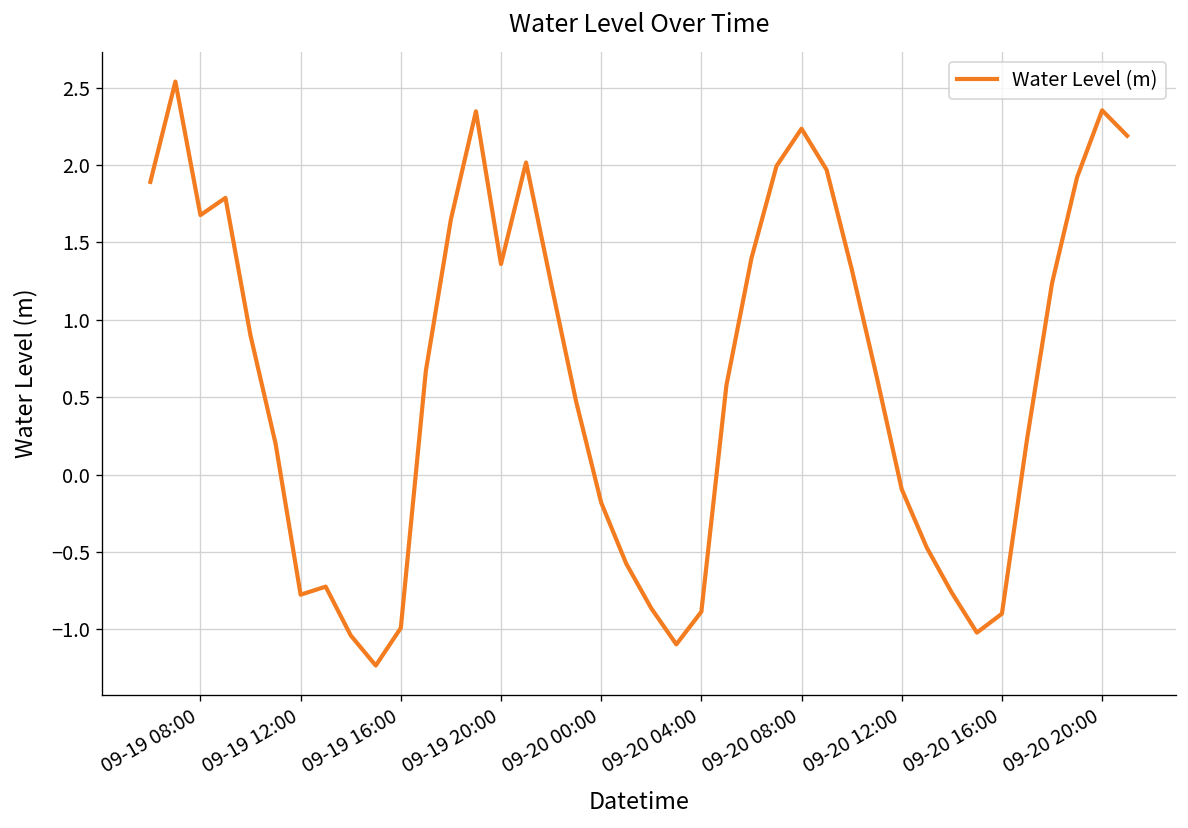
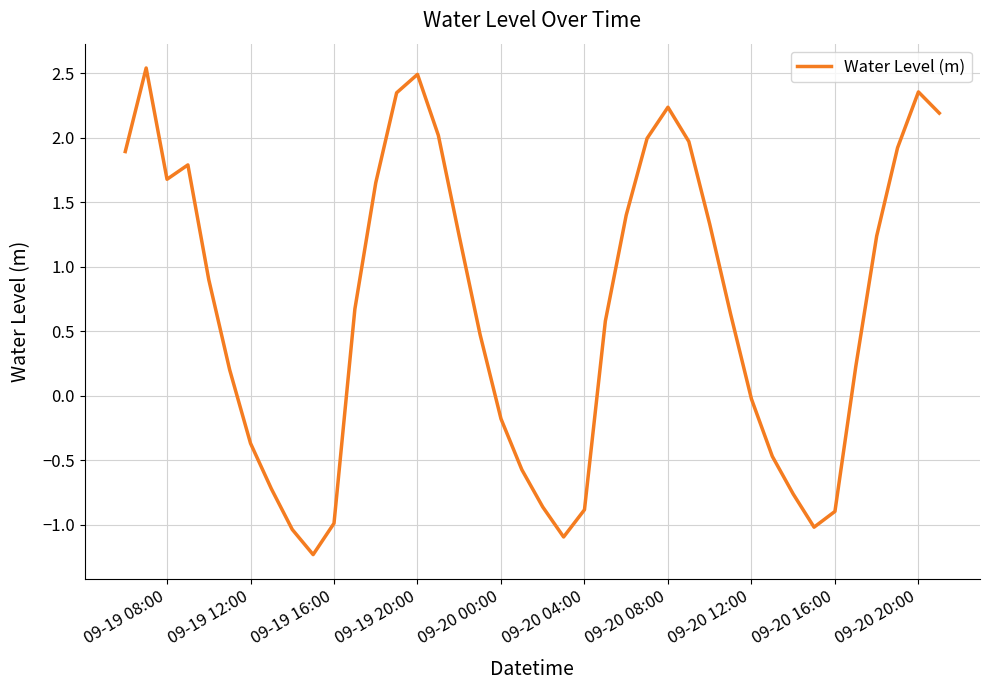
09-19 12:00: -0.78 -> -0.37
09-19 20:00: 1.36 -> 2.49
09-20 12:00: -0.09 -> -0.03
